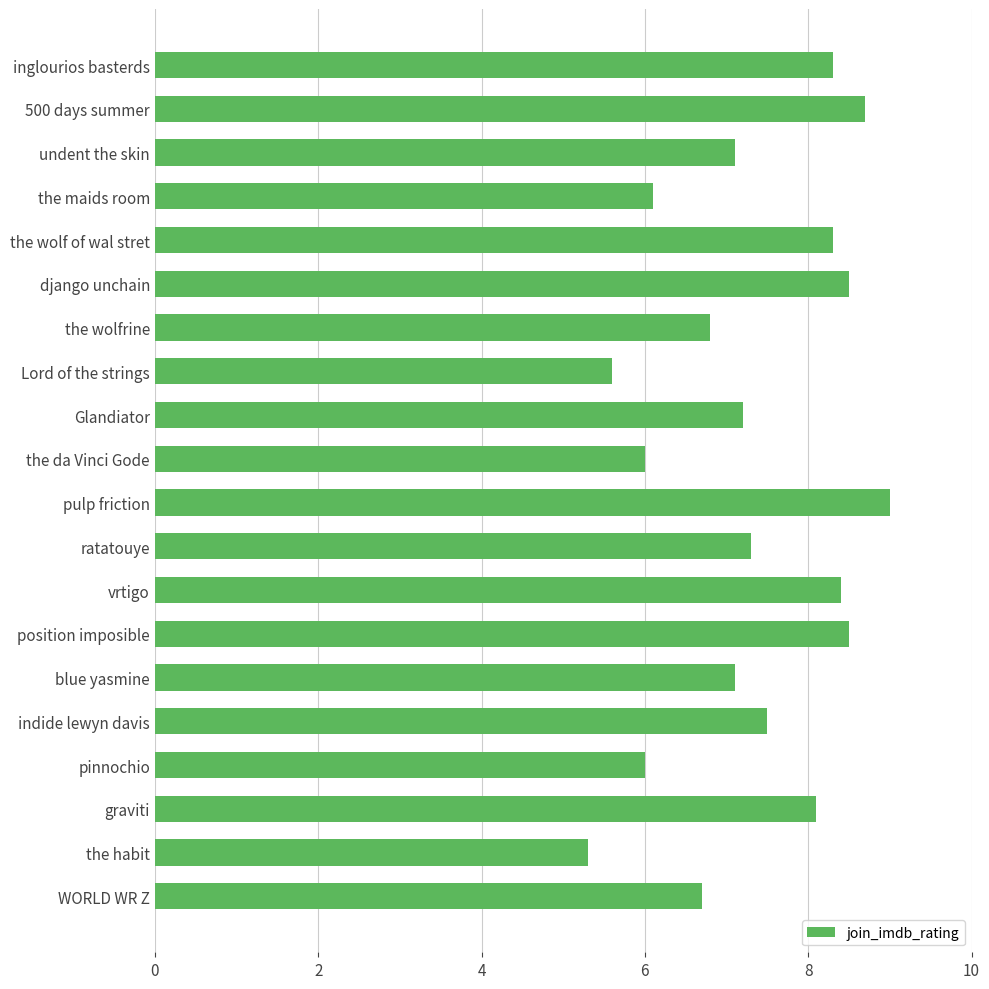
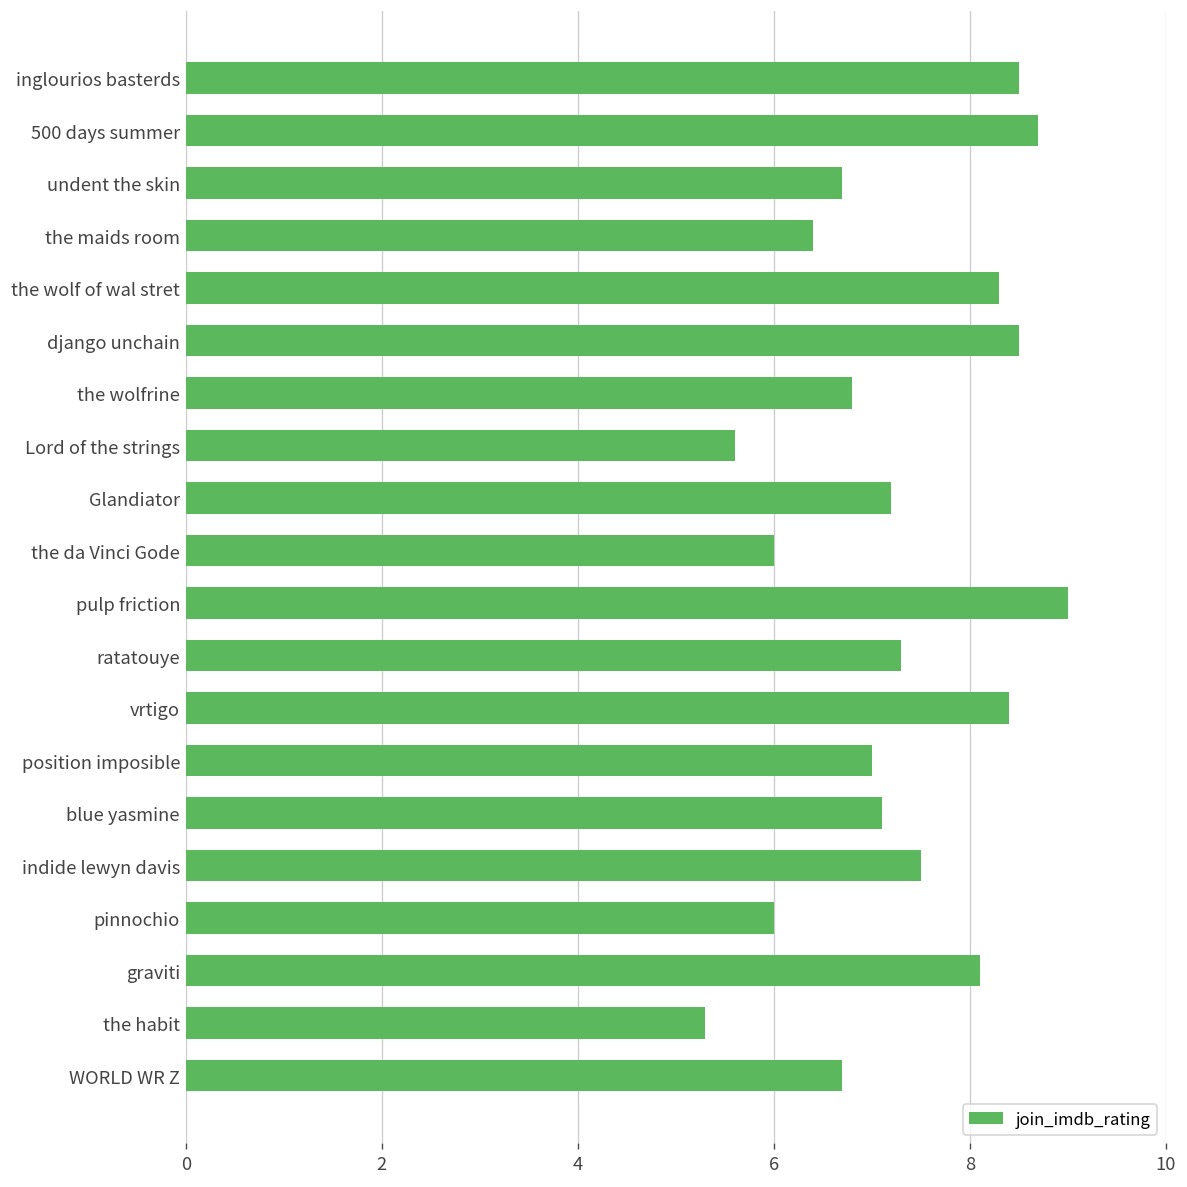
inglourios basterds: 8.3 -> 8.5
undent the skin: 7.1 -> 6.7
the maids room: 6.1 -> 6.4
position imposible: 8.5 -> 7.0
